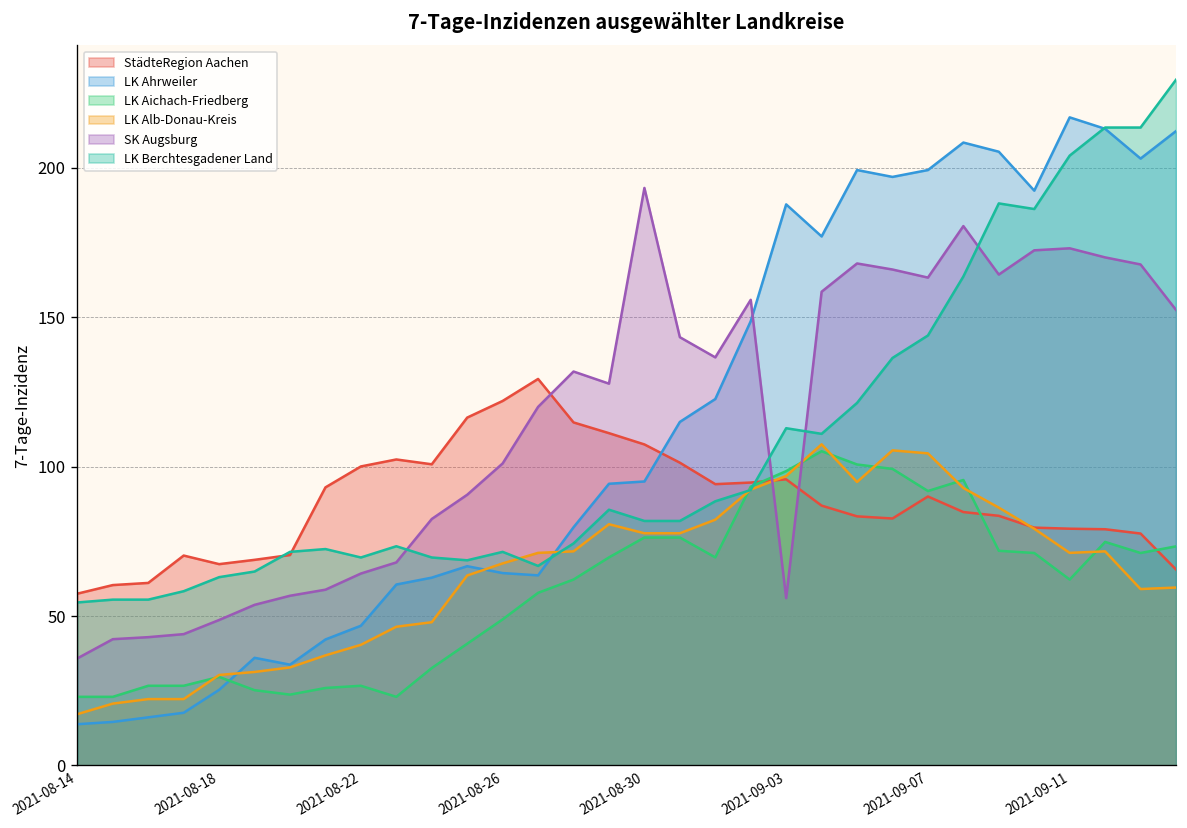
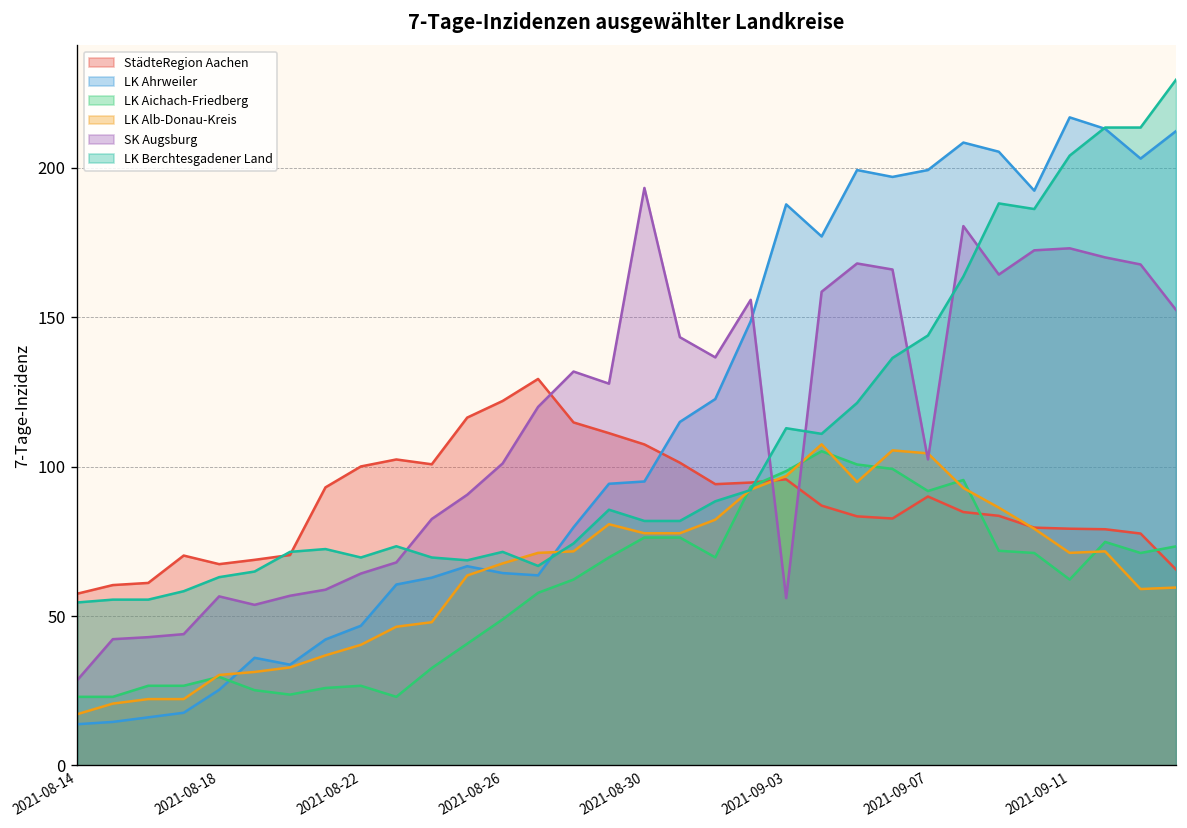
SK Augsburg, 2021-08-14: 36 -> 29
SK Augsburg, 2021-08-18: 49 -> 57
SK Augsburg, 2021-09-07: 163 -> 102
